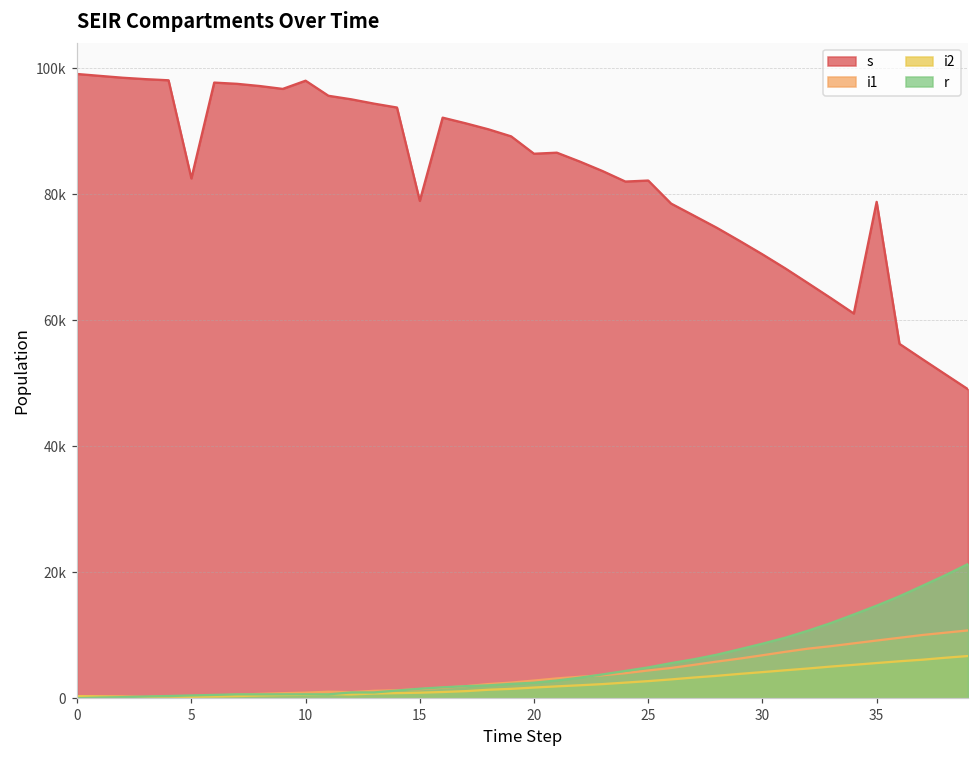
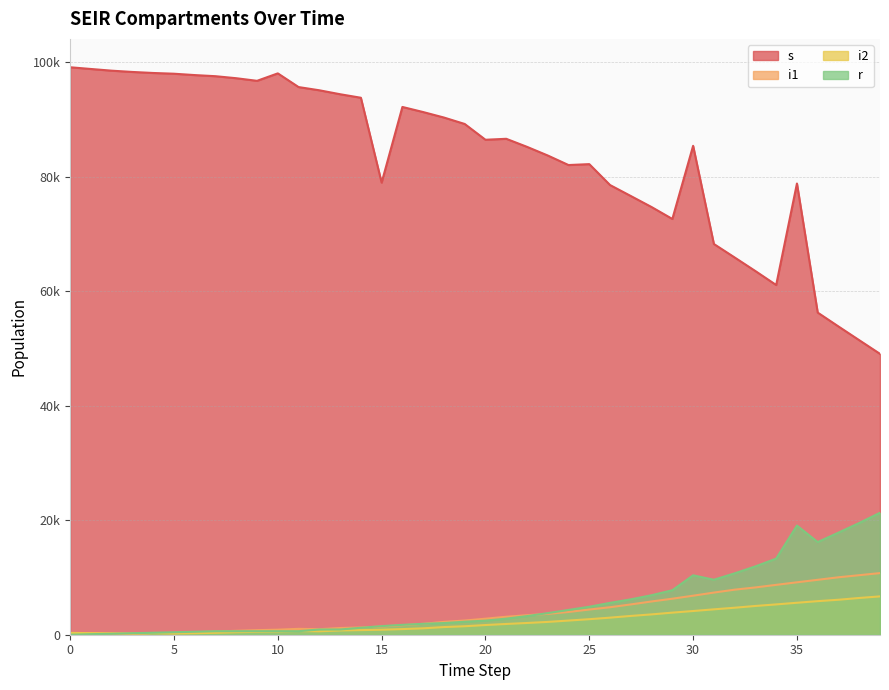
s, 5: 82000 -> 98000
s, 30: 70000 -> 85000
r, 30: 9000 -> 10000
r, 35: 15000 -> 19000
